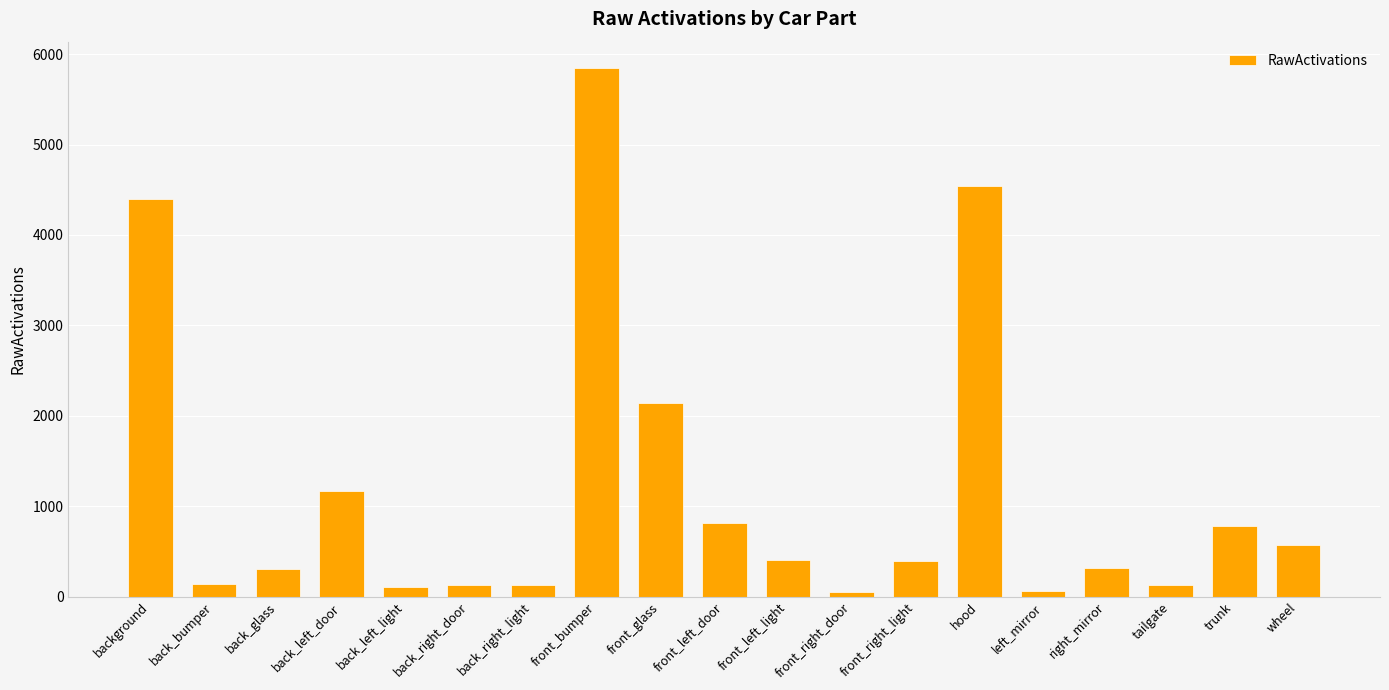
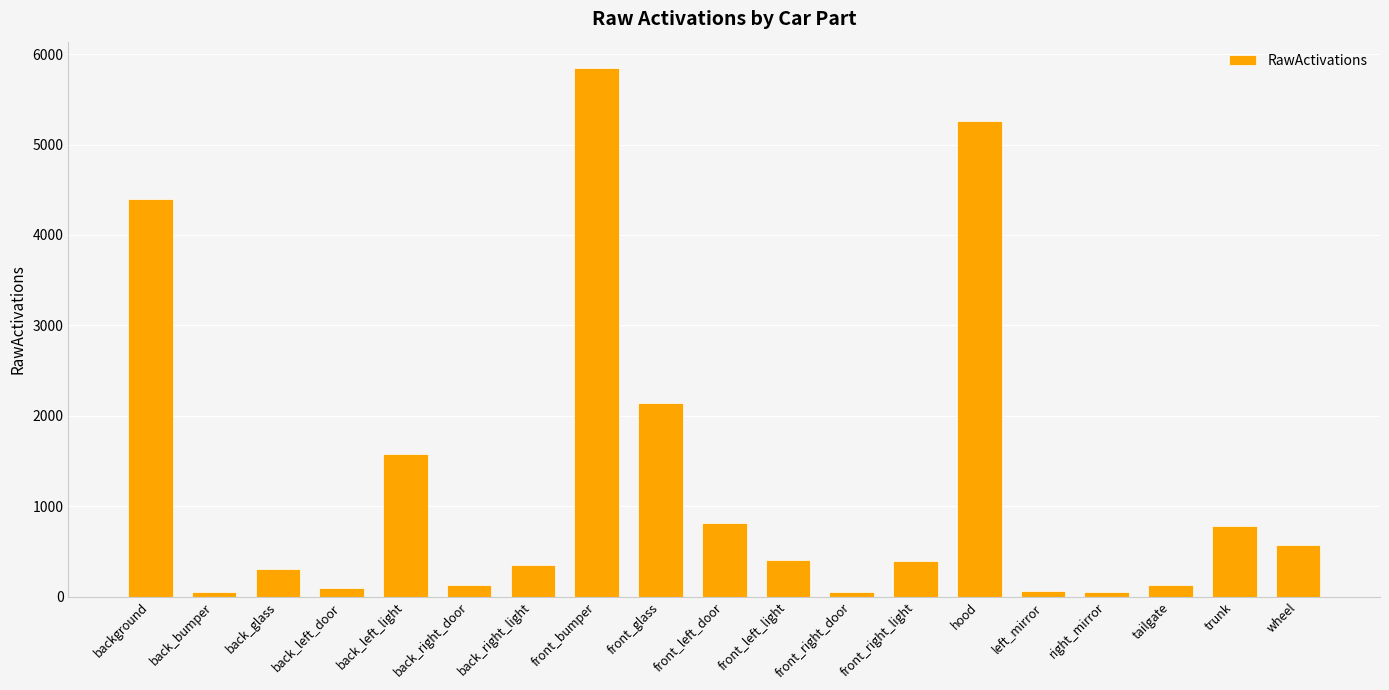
back_bumper: 100 -> 0
back_left_door: 1200 -> 100
back_left_light: 100 -> 1600
back_right_light: 100 -> 400
hood: 4500 -> 5300
right_mirror: 300 -> 0
